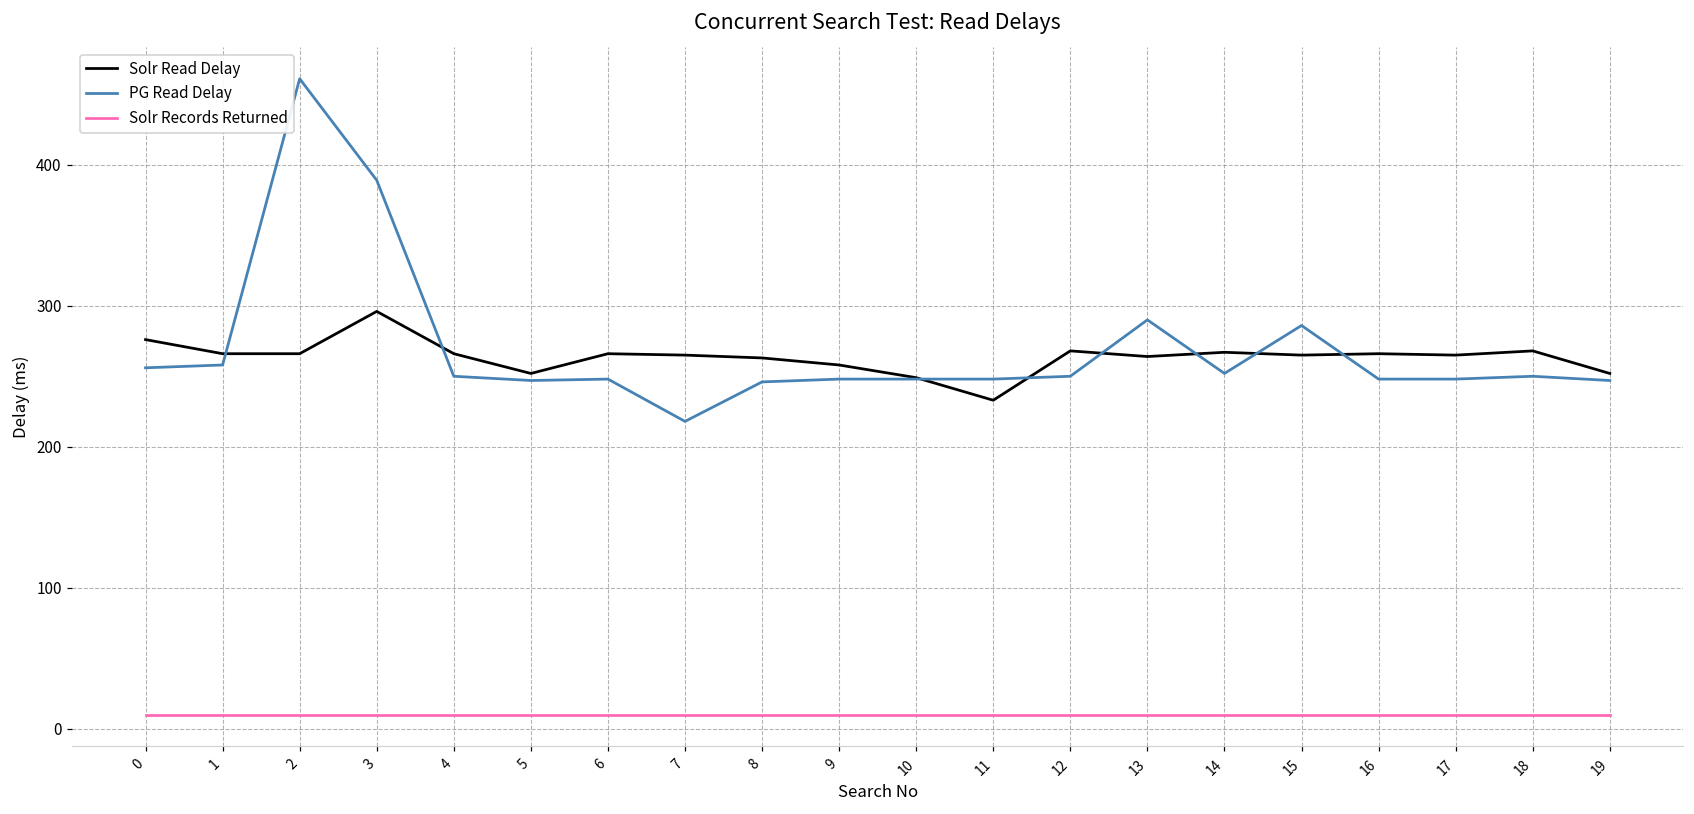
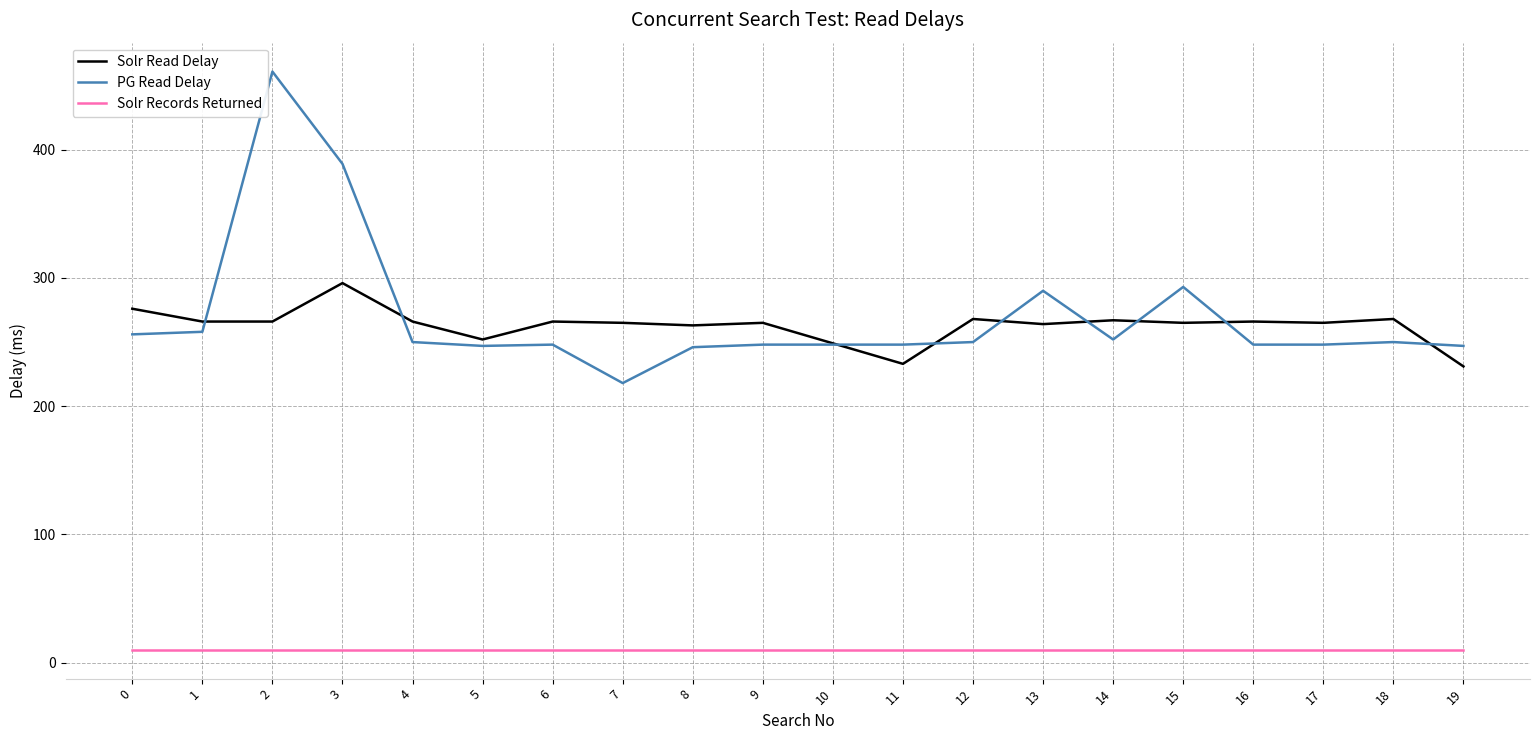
Solr Read Delay, 9: 258 -> 265
PG Read Delay, 15: 286 -> 293
Solr Read Delay, 19: 252 -> 231
